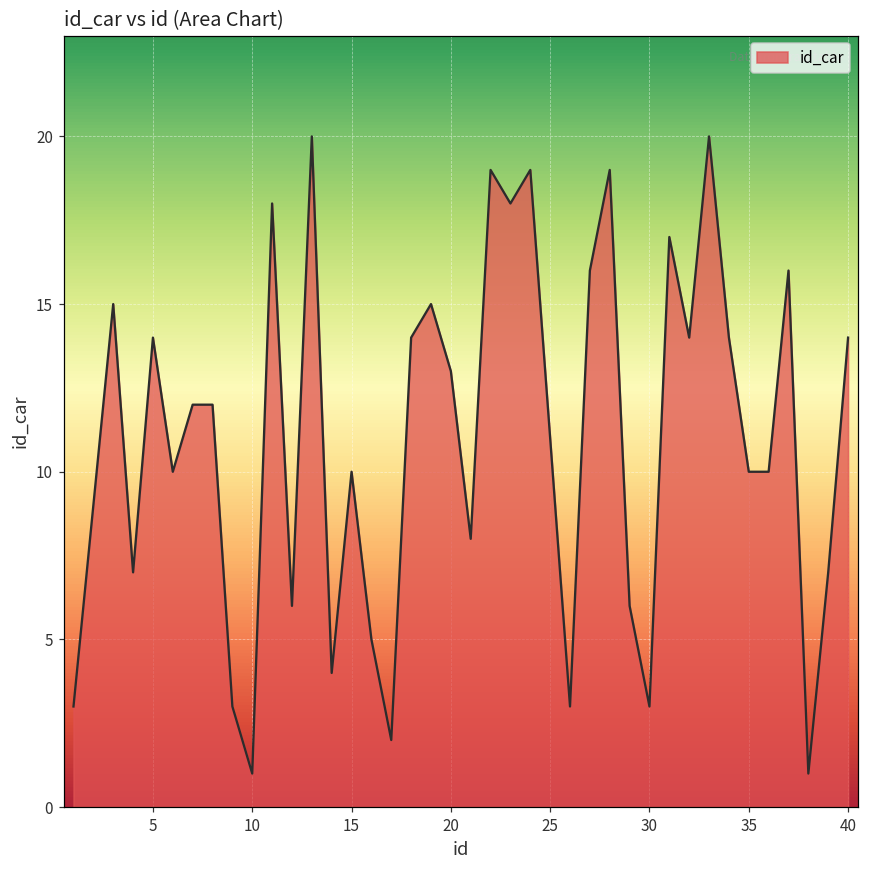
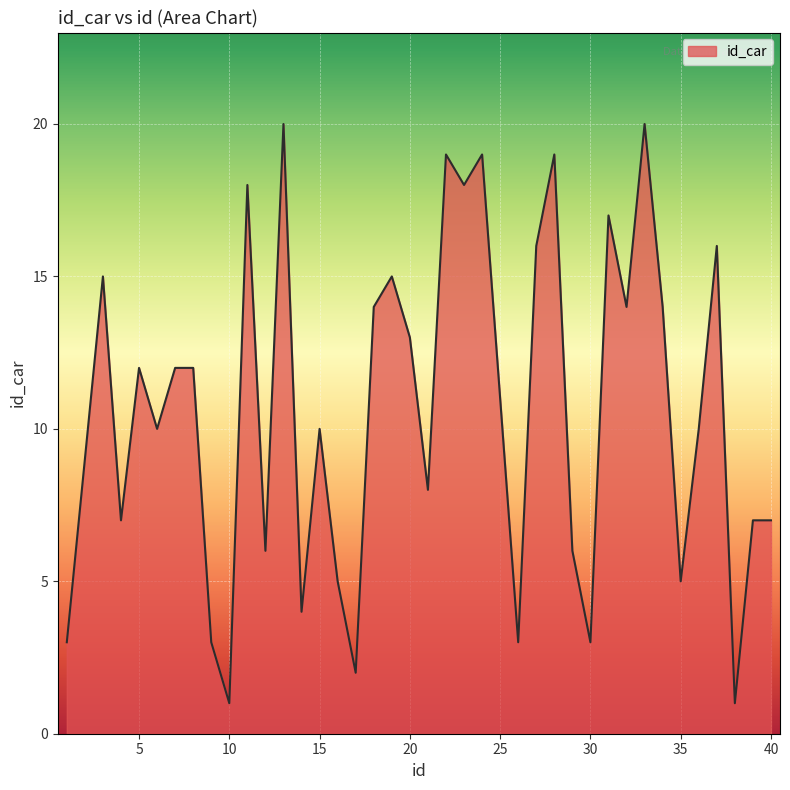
5: 14 -> 12
35: 10 -> 5
40: 14 -> 7
